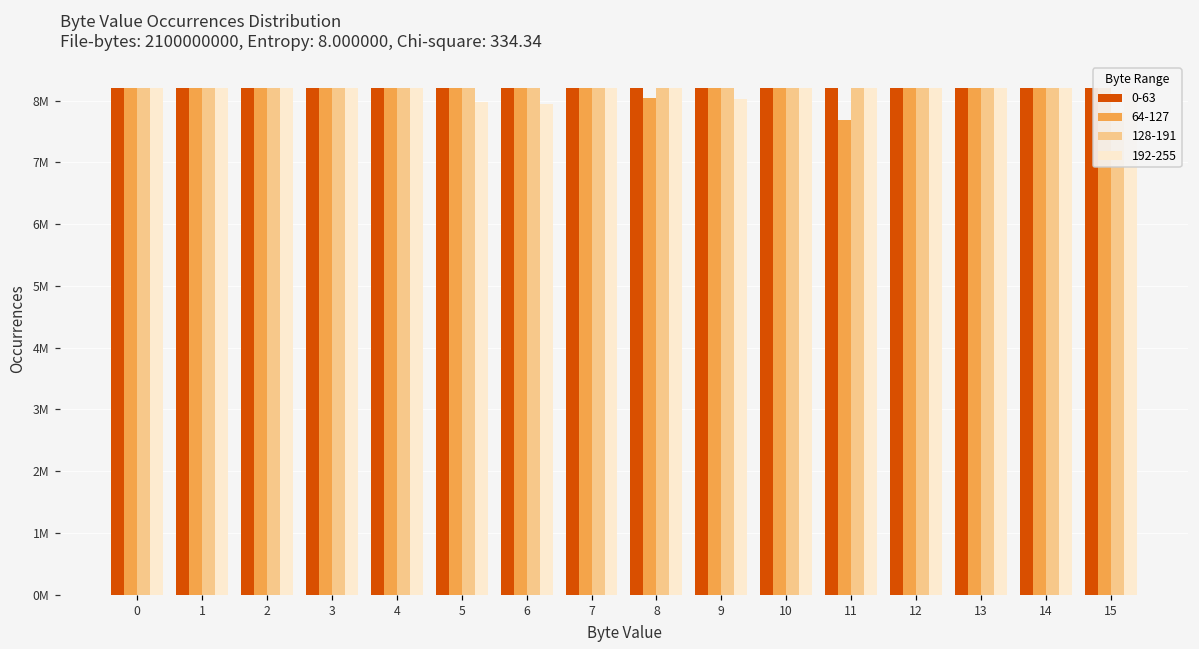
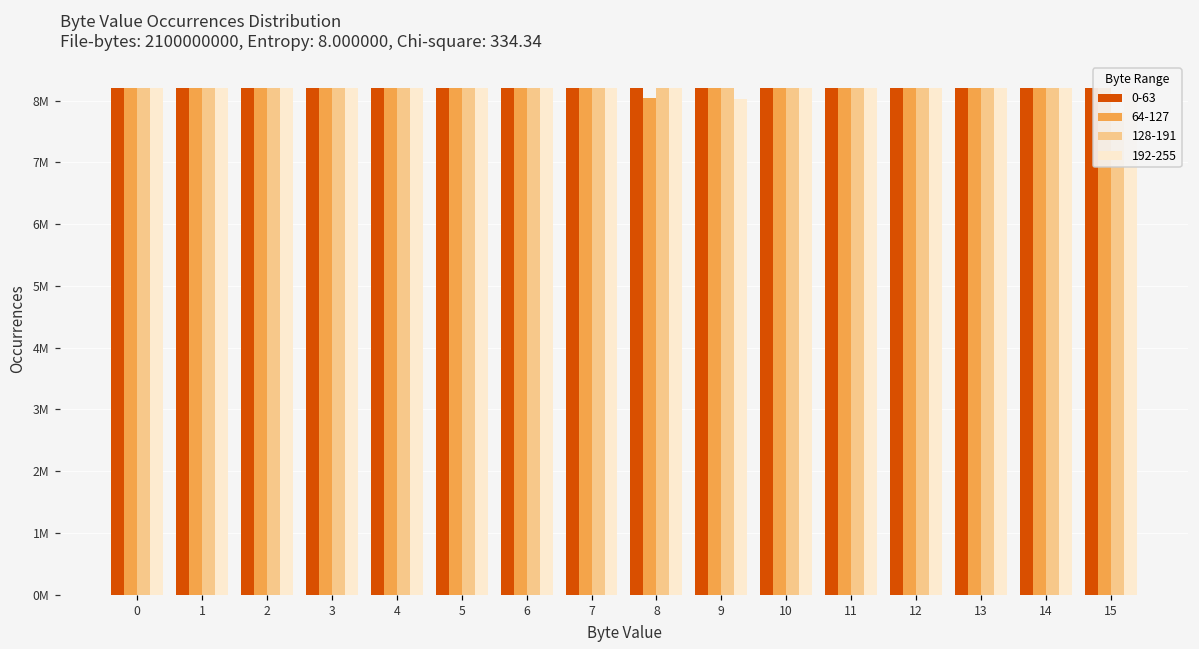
192-255, 5: 8000000 -> 8200000
192-255, 6: 7900000 -> 8200000
64-127, 11: 7700000 -> 8200000
